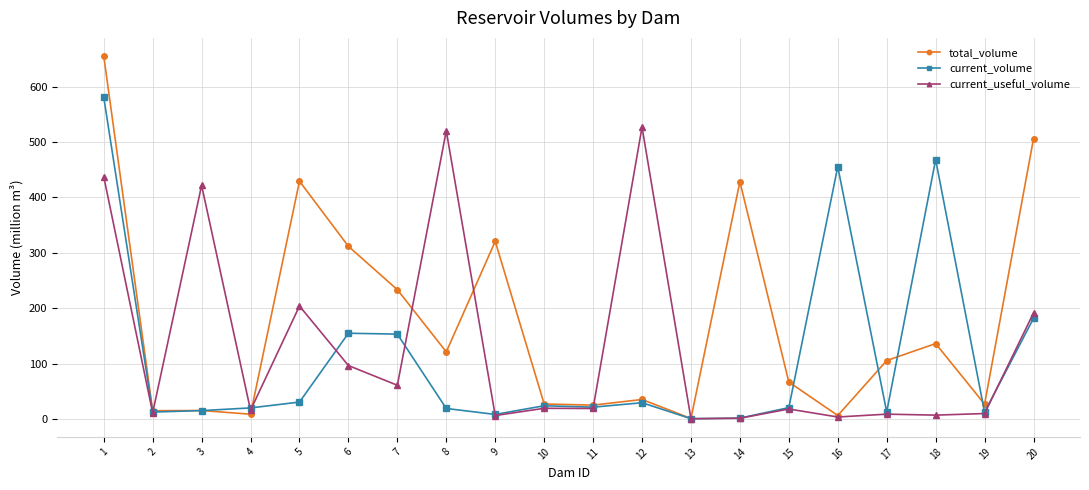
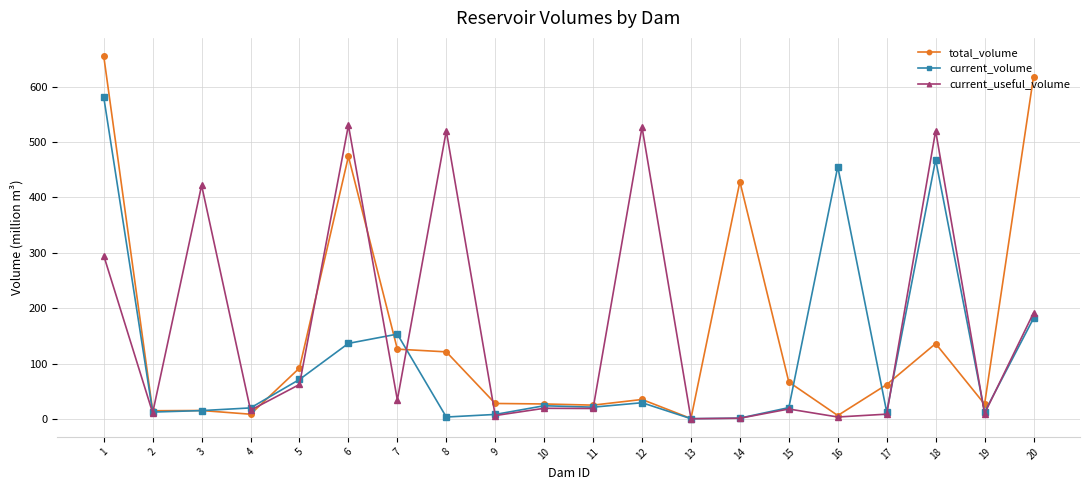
current_useful_volume, 1: 440 -> 300
total_volume, 5: 430 -> 90
current_volume, 5: 30 -> 70
current_useful_volume, 5: 200 -> 60
total_volume, 6: 310 -> 470
current_volume, 6: 150 -> 140
current_useful_volume, 6: 100 -> 530
total_volume, 7: 230 -> 130
current_useful_volume, 7: 60 -> 30
current_volume, 8: 20 -> 0
total_volume, 9: 320 -> 30
total_volume, 17: 110 -> 60
current_useful_volume, 18: 10 -> 520
total_volume, 20: 510 -> 620
